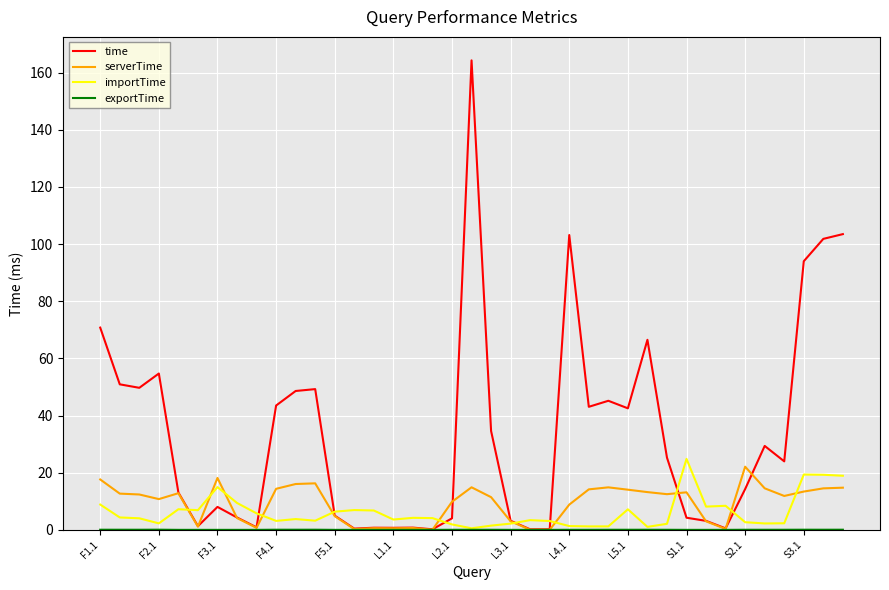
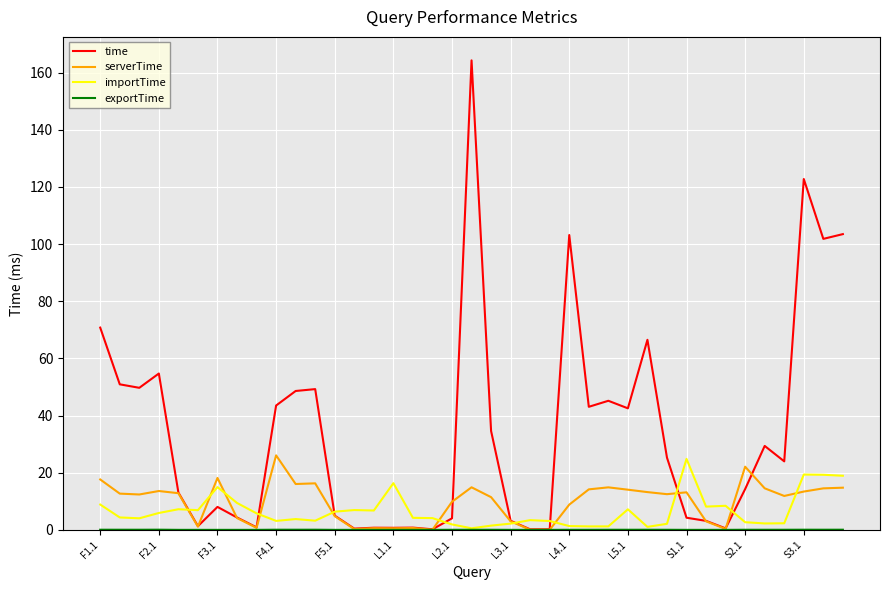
serverTime, F2.1: 11 -> 14
importTime, F2.1: 2 -> 6
serverTime, F4.1: 14 -> 26
importTime, L1.1: 4 -> 16
time, S3.1: 94 -> 123
